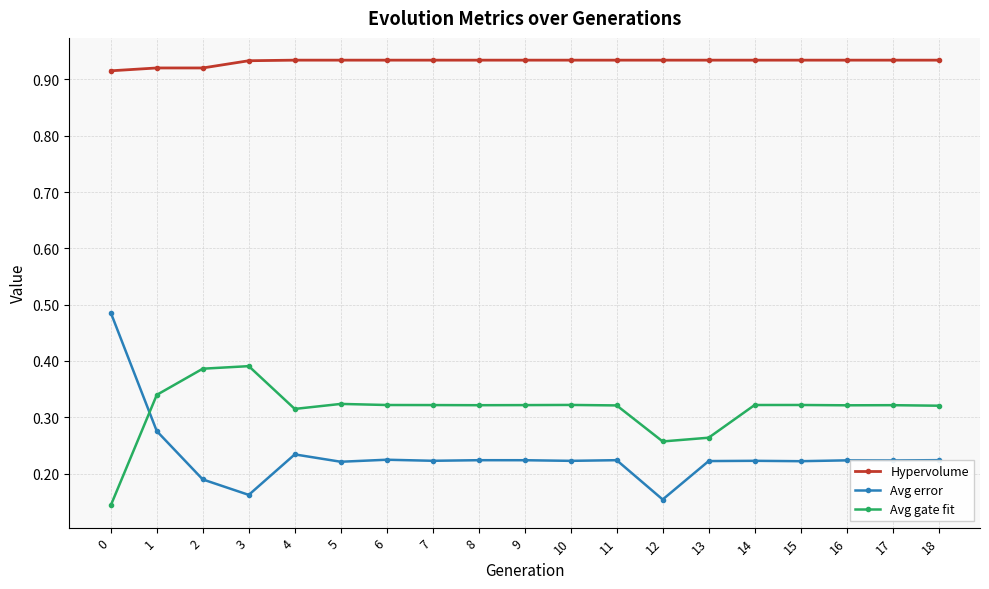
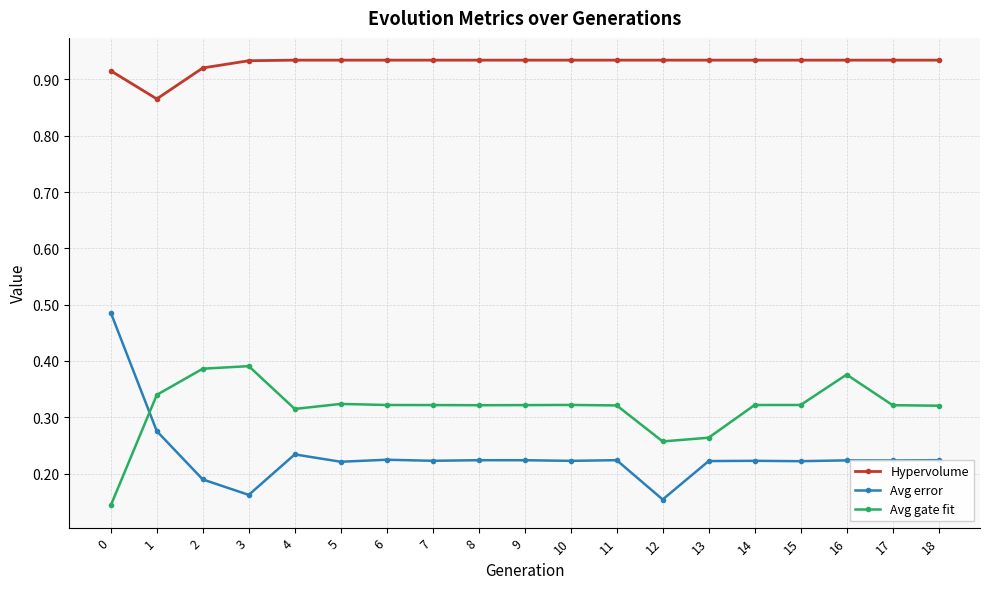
Hypervolume, 1: 0.92 -> 0.87
Avg gate fit, 16: 0.32 -> 0.38
